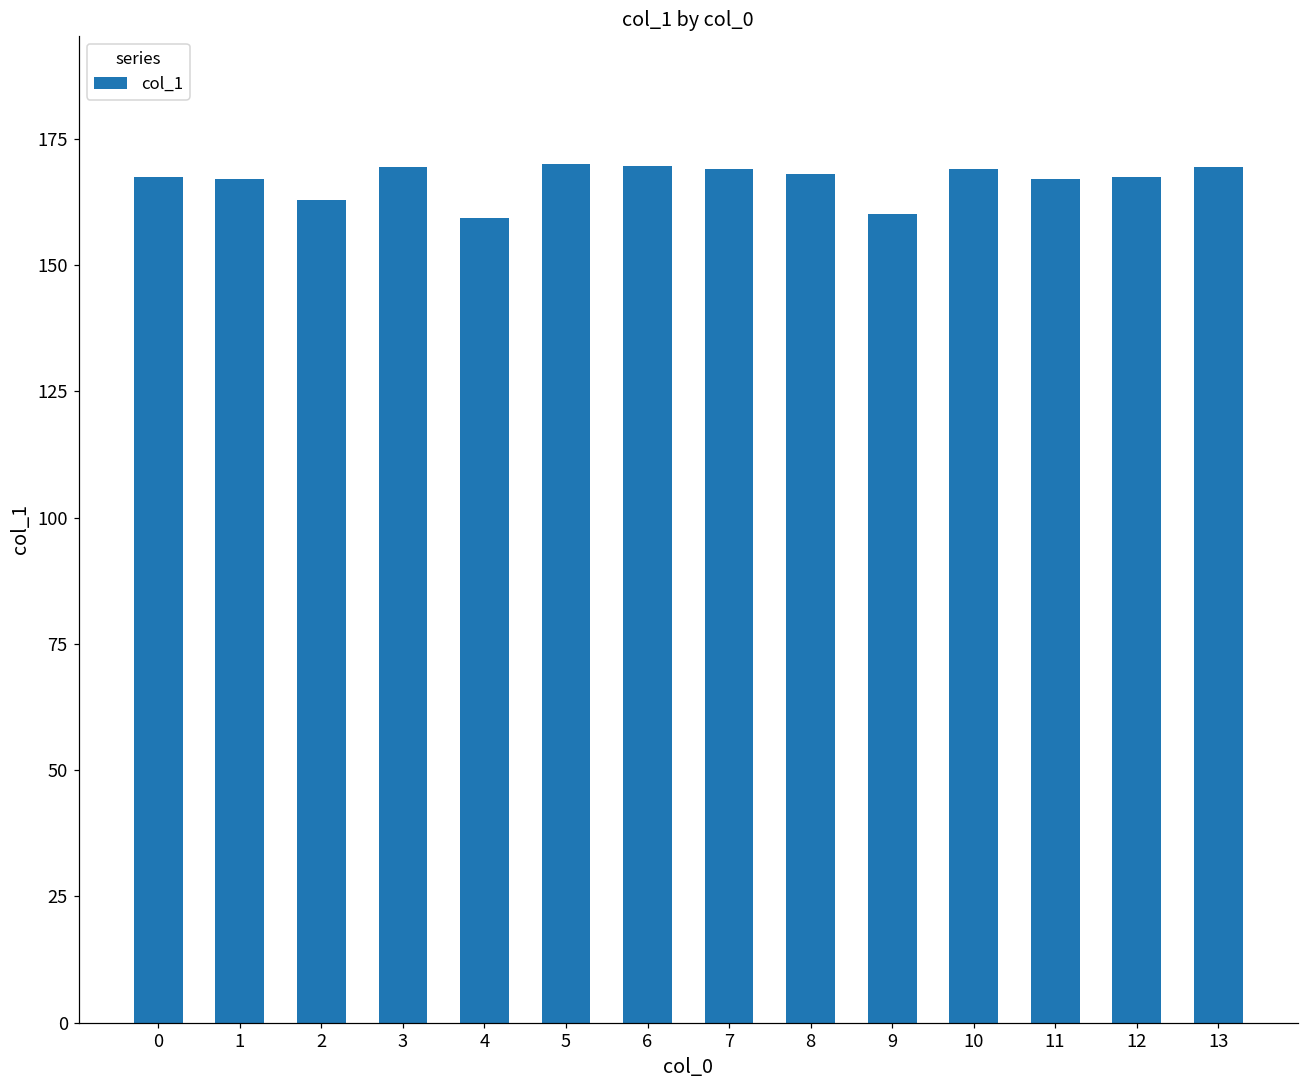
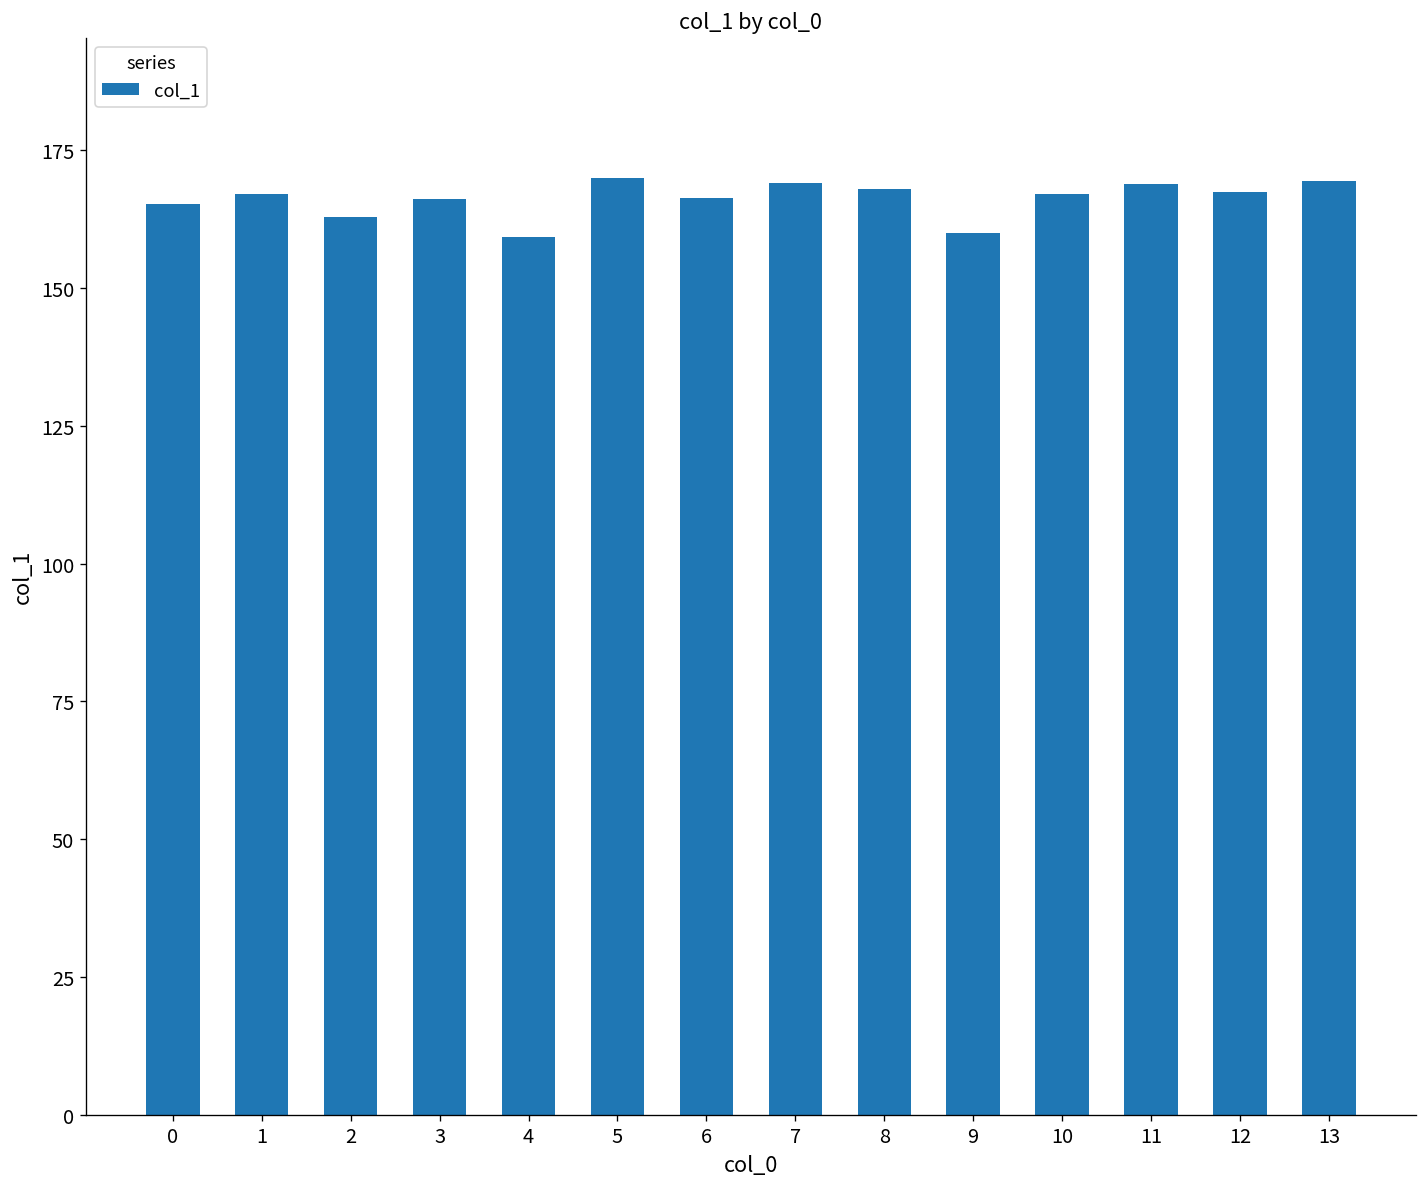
0: 167 -> 165
3: 169 -> 166
6: 170 -> 166
10: 169 -> 167
11: 167 -> 169
